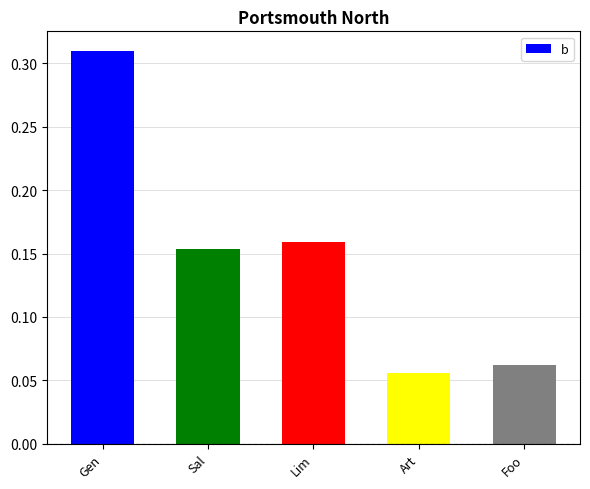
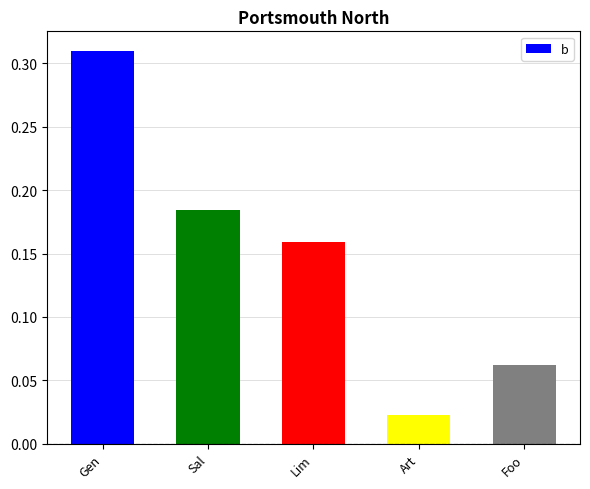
Sal: 0.153 -> 0.185
Art: 0.056 -> 0.022
